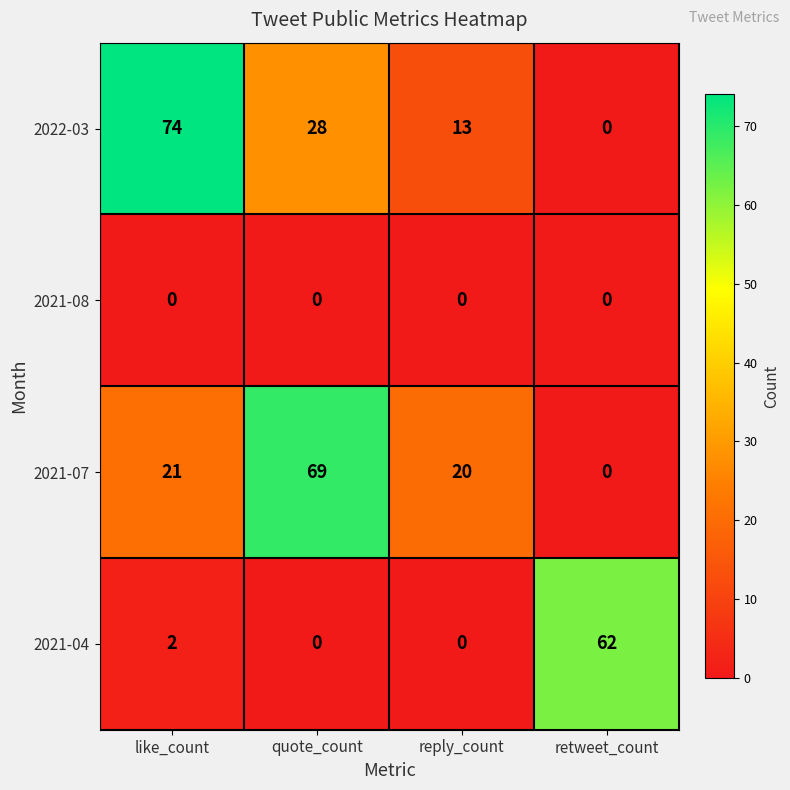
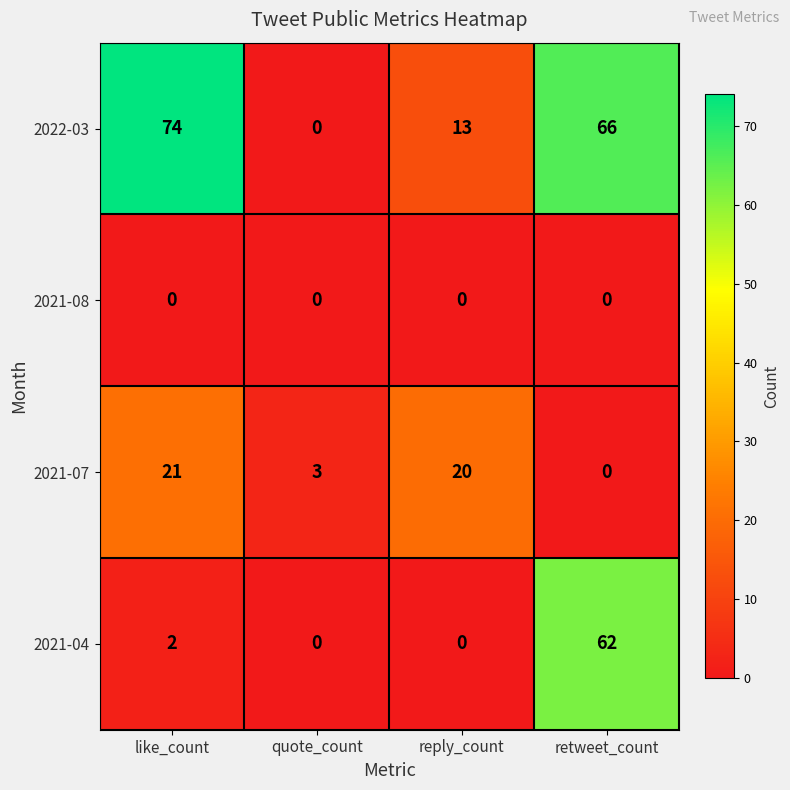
2022-03, quote_count: 28 -> 0
2022-03, retweet_count: 0 -> 66
2021-07, quote_count: 69 -> 3
